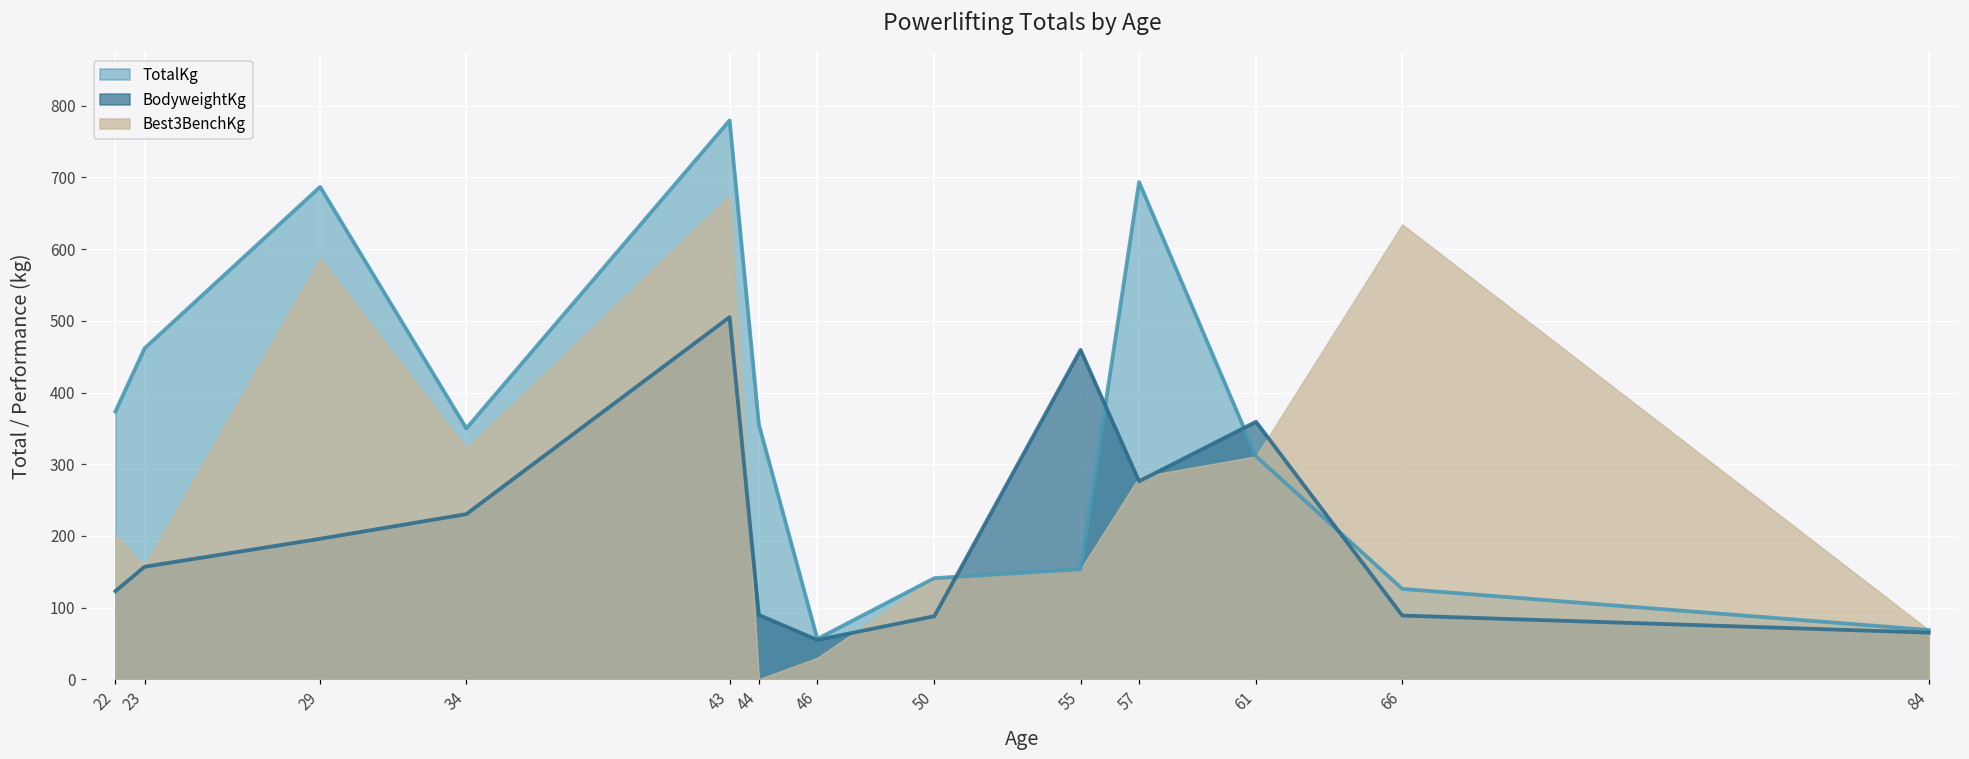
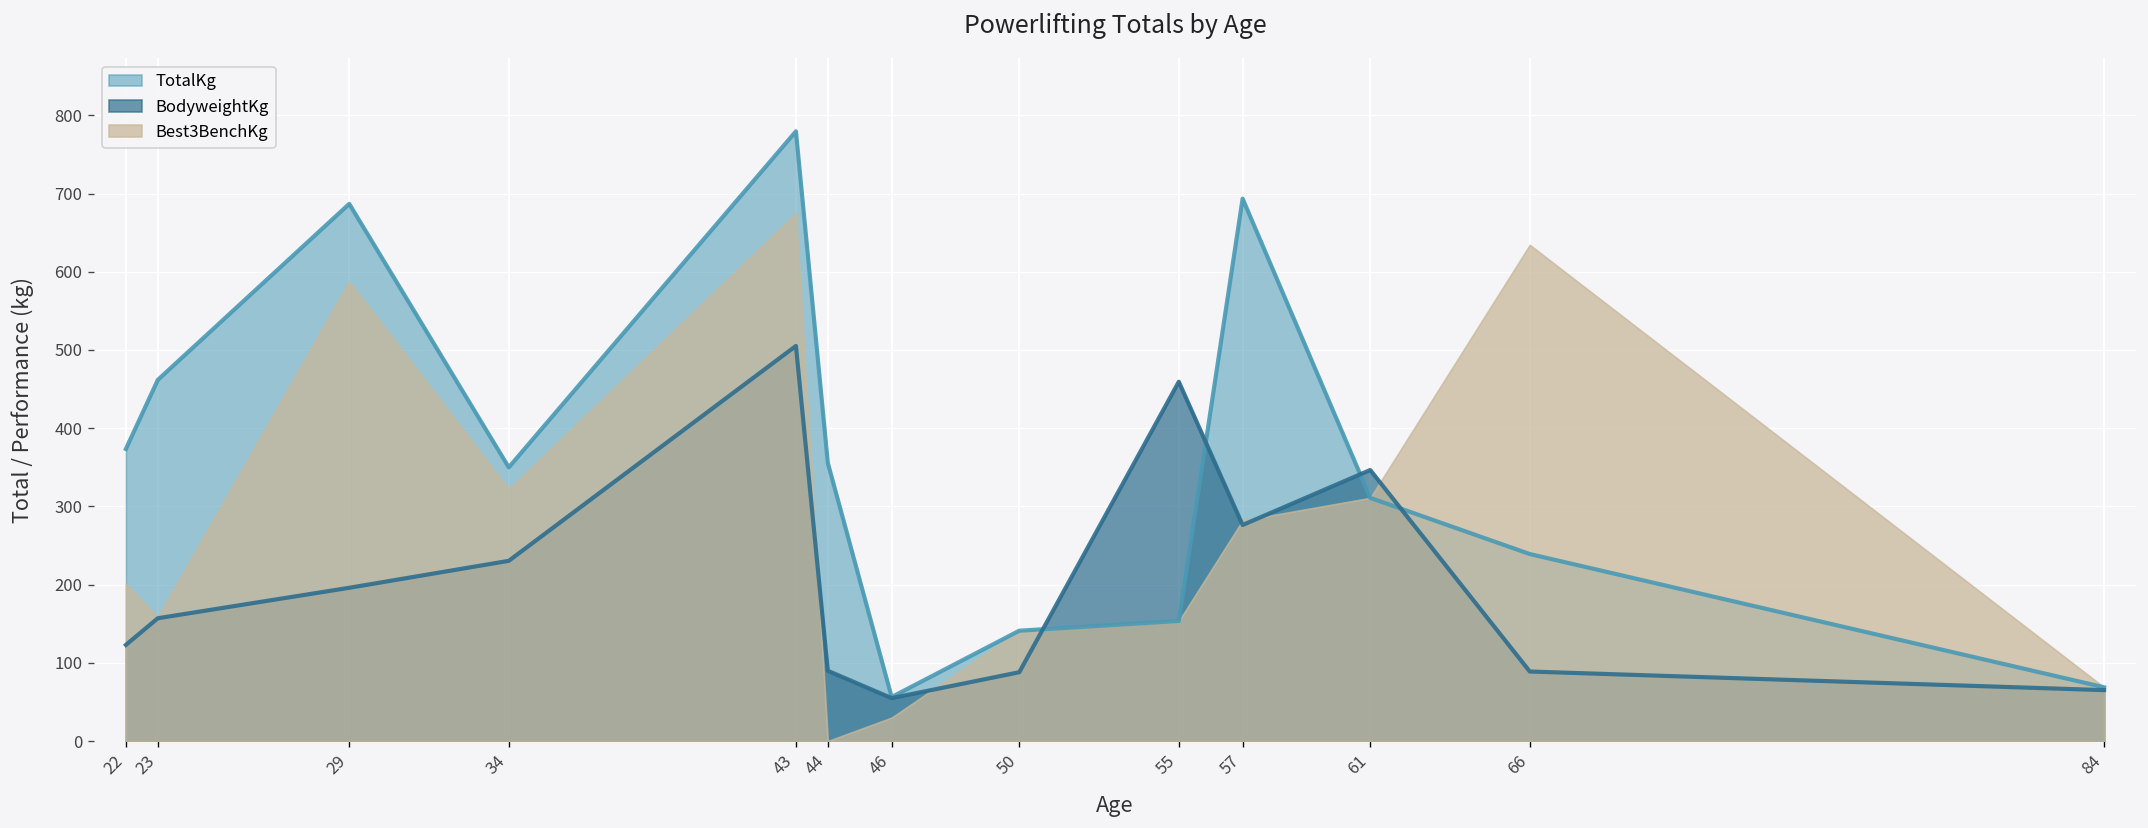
BodyweightKg, 61: 360 -> 350
TotalKg, 66: 130 -> 240
